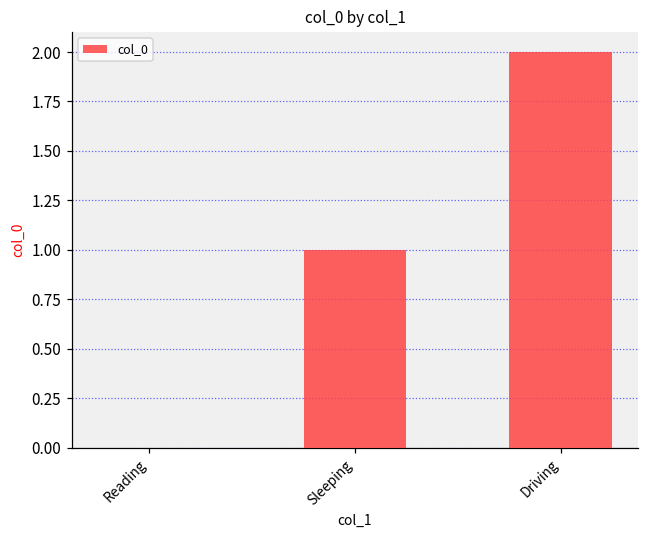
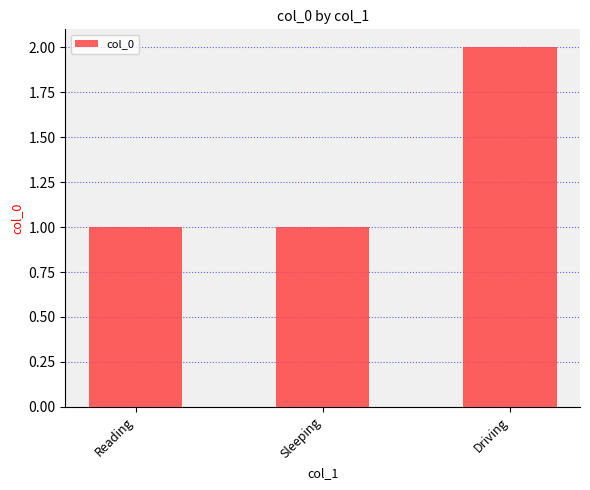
Reading: 0 -> 1
